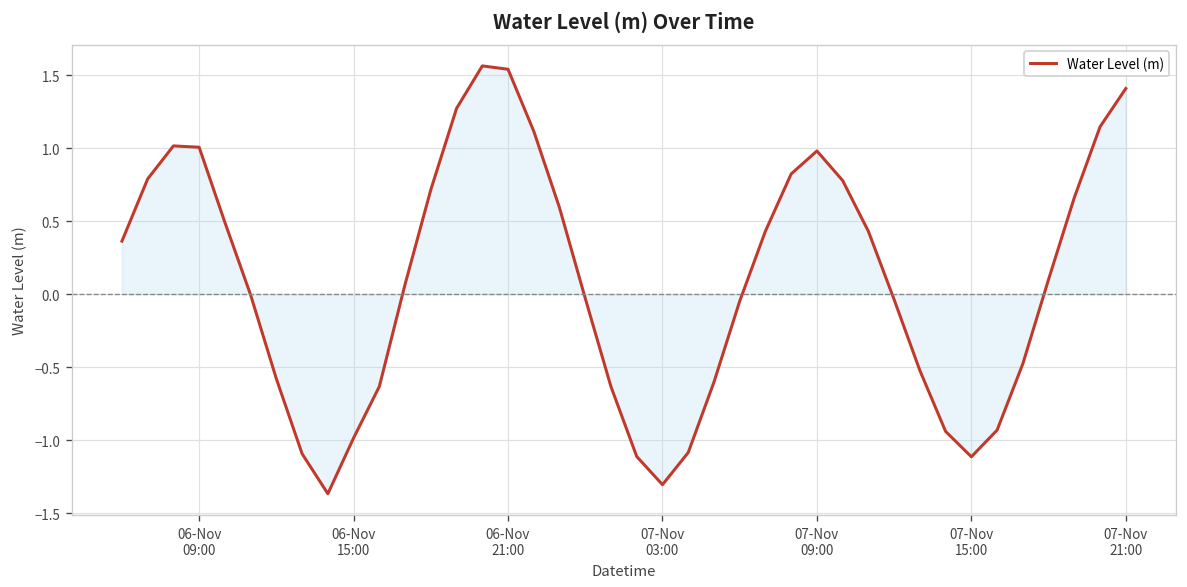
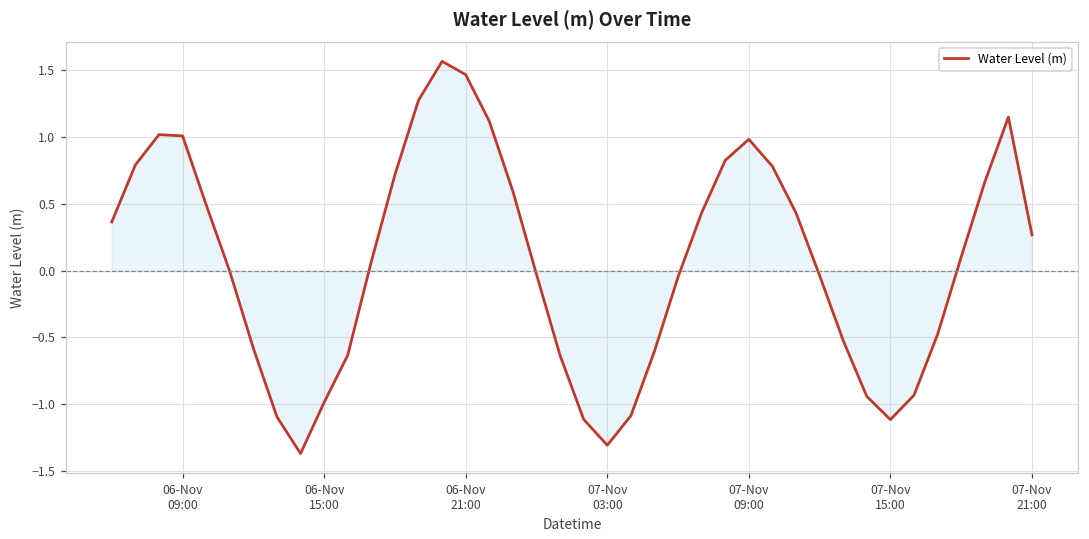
Water Level (m), 06-Nov 21:00: 1.54 -> 1.46
Water Level (m), 07-Nov 21:00: 1.41 -> 0.27
